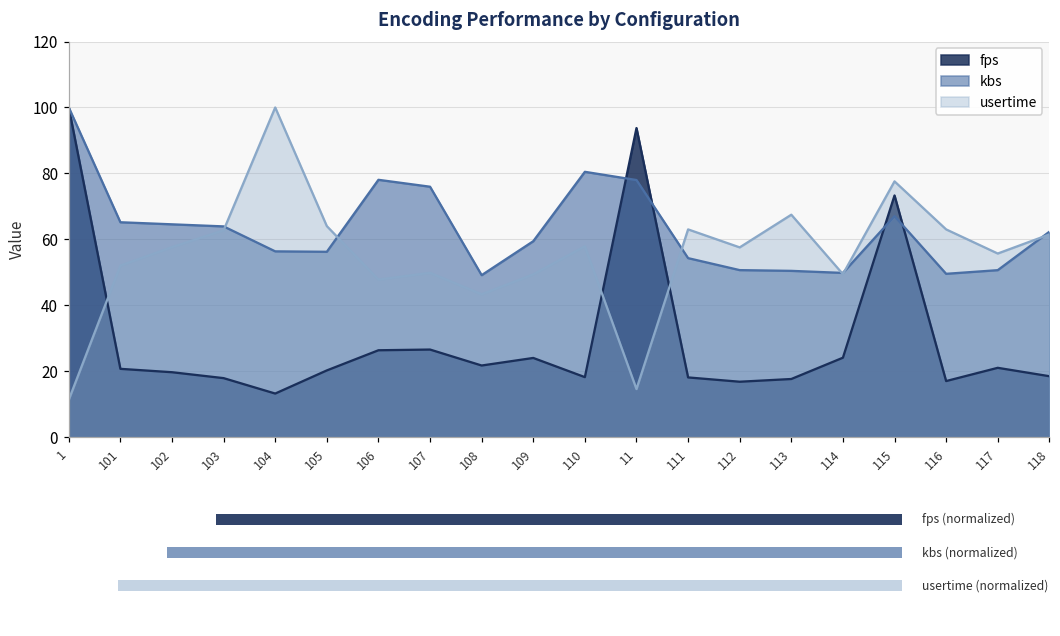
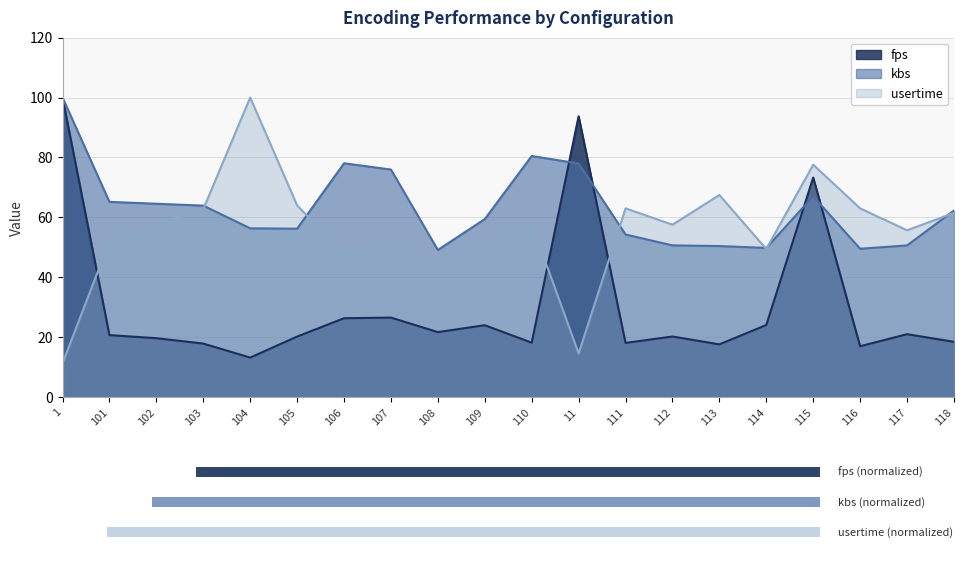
Encoding Performance by Configuration, fps, 112: 17 -> 20
